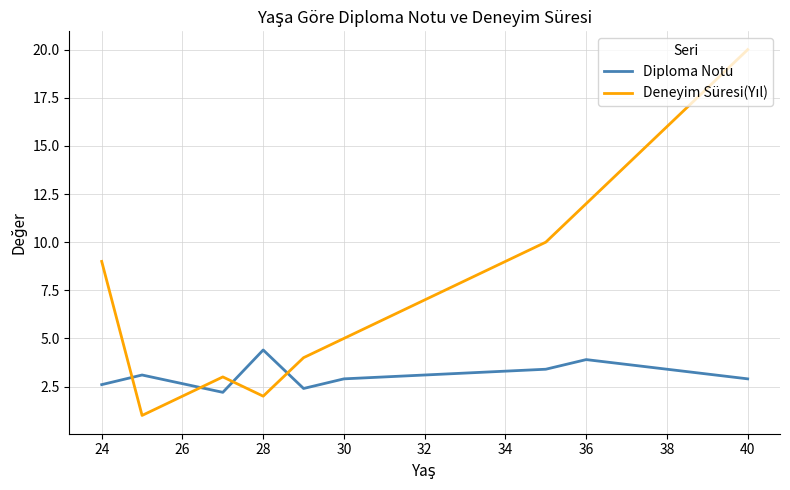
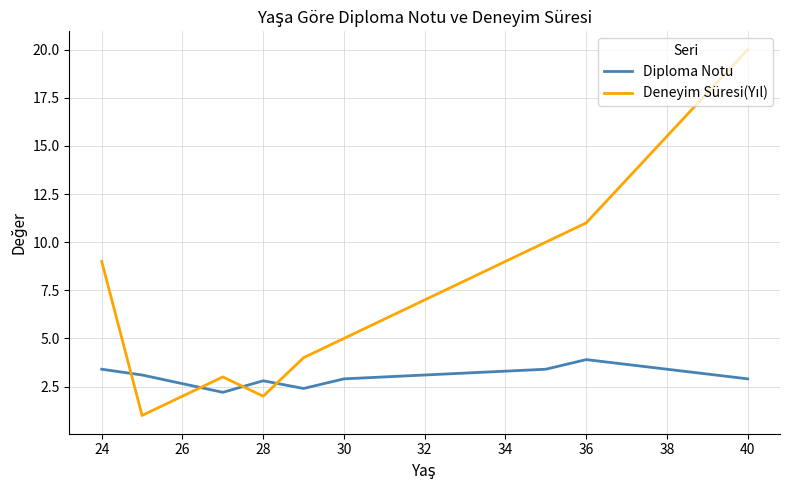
Diploma Notu, 24: 2.6 -> 3.4
Diploma Notu, 28: 4.4 -> 2.8
Deneyim Süresi(Yıl), 36: 12 -> 11
